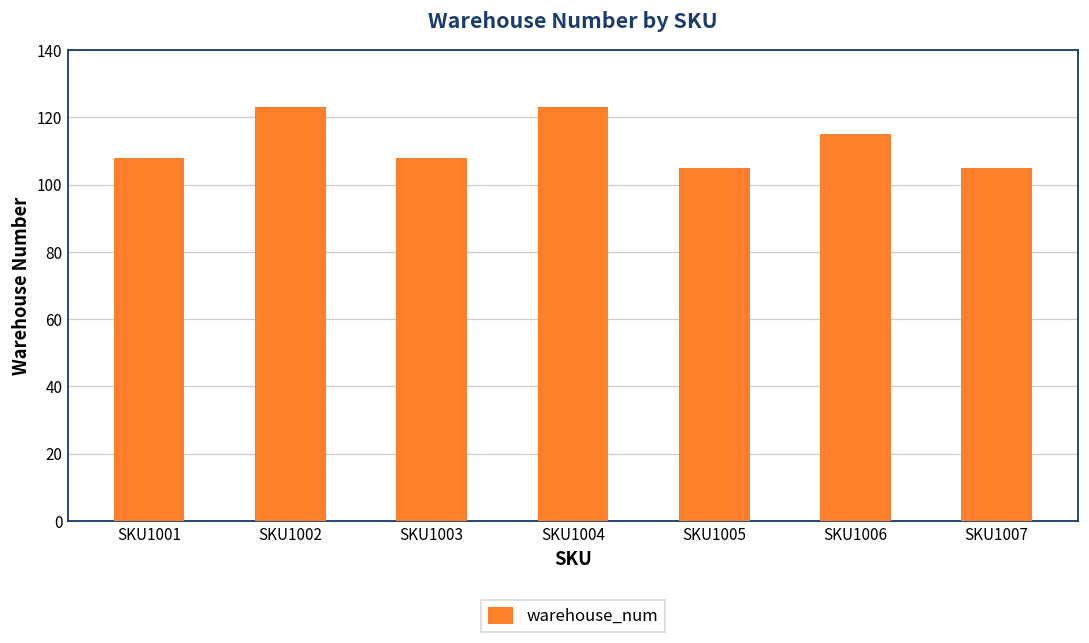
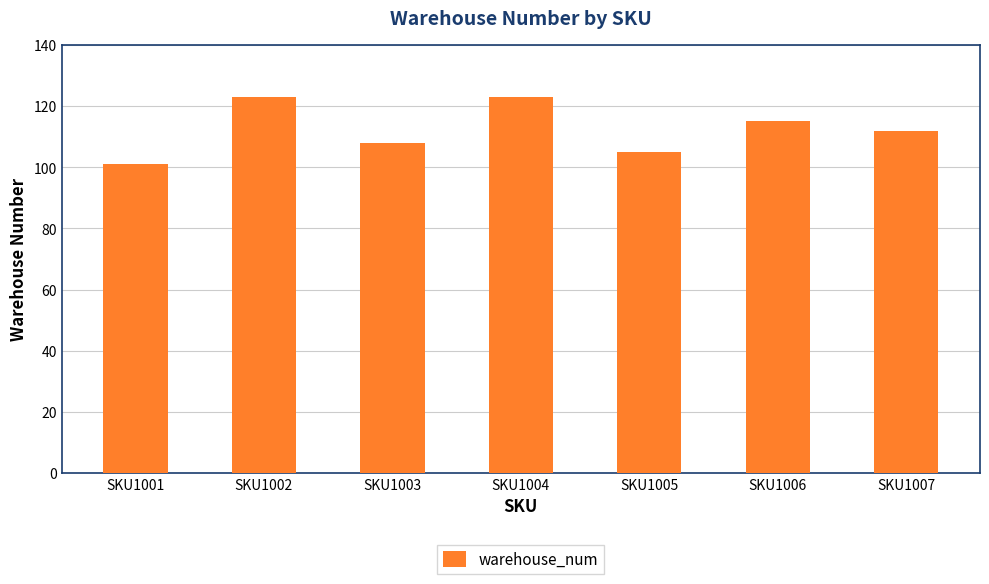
SKU1001: 108 -> 101
SKU1007: 105 -> 112
